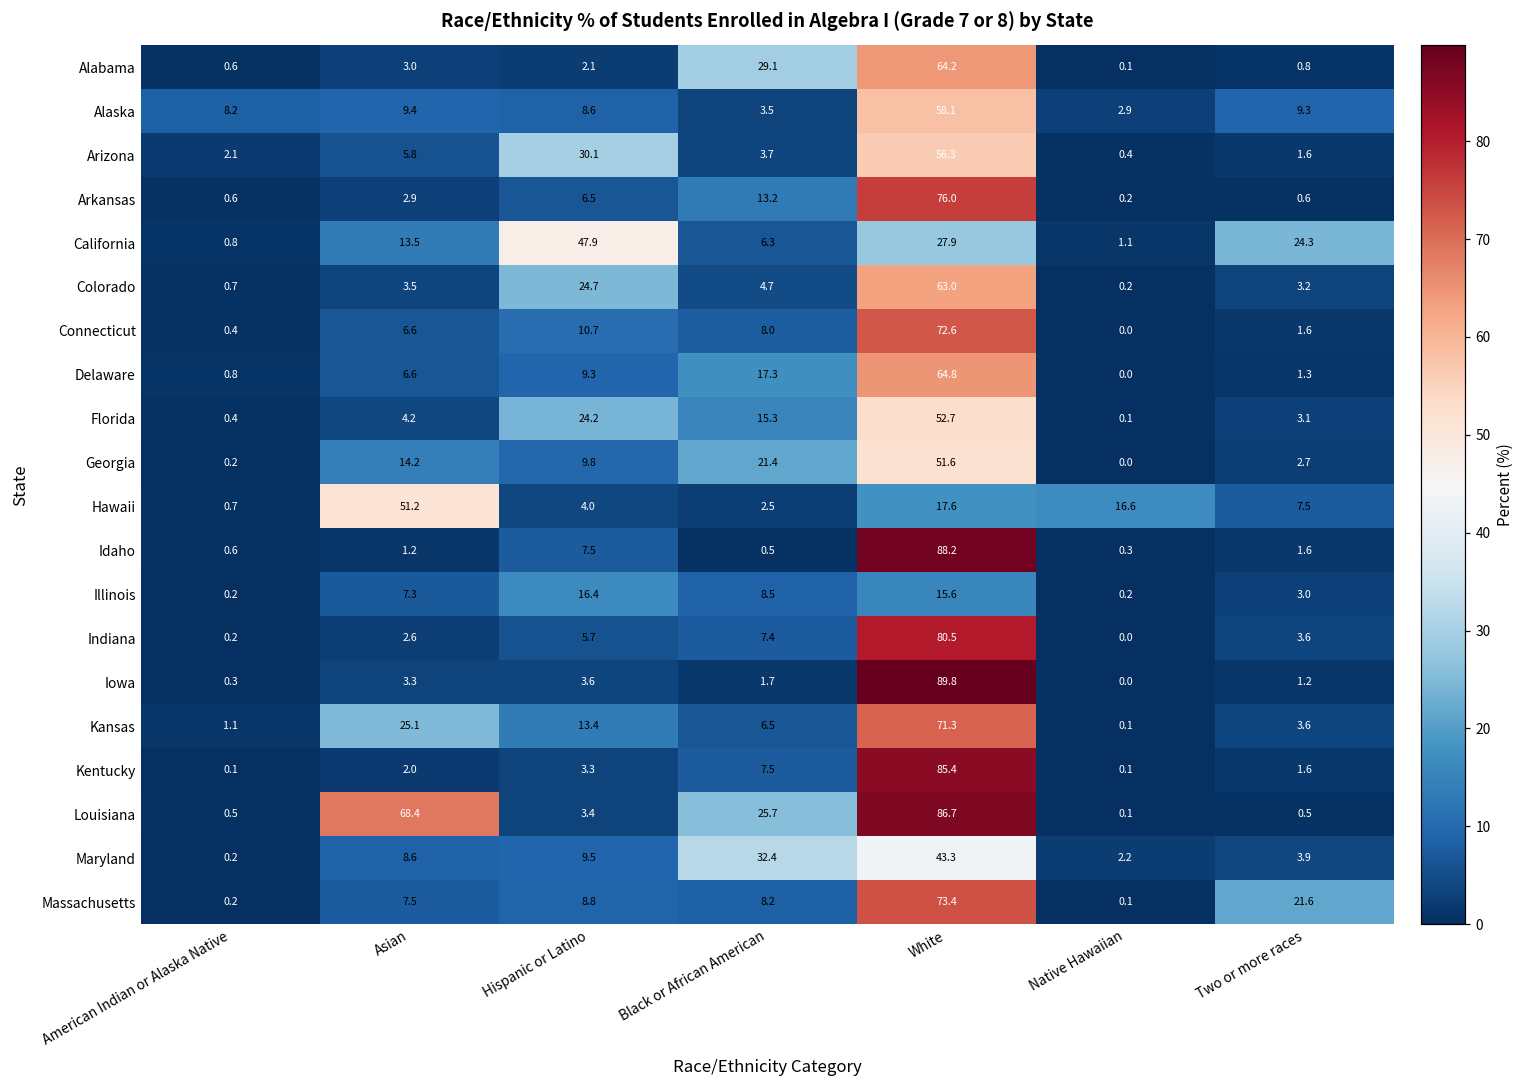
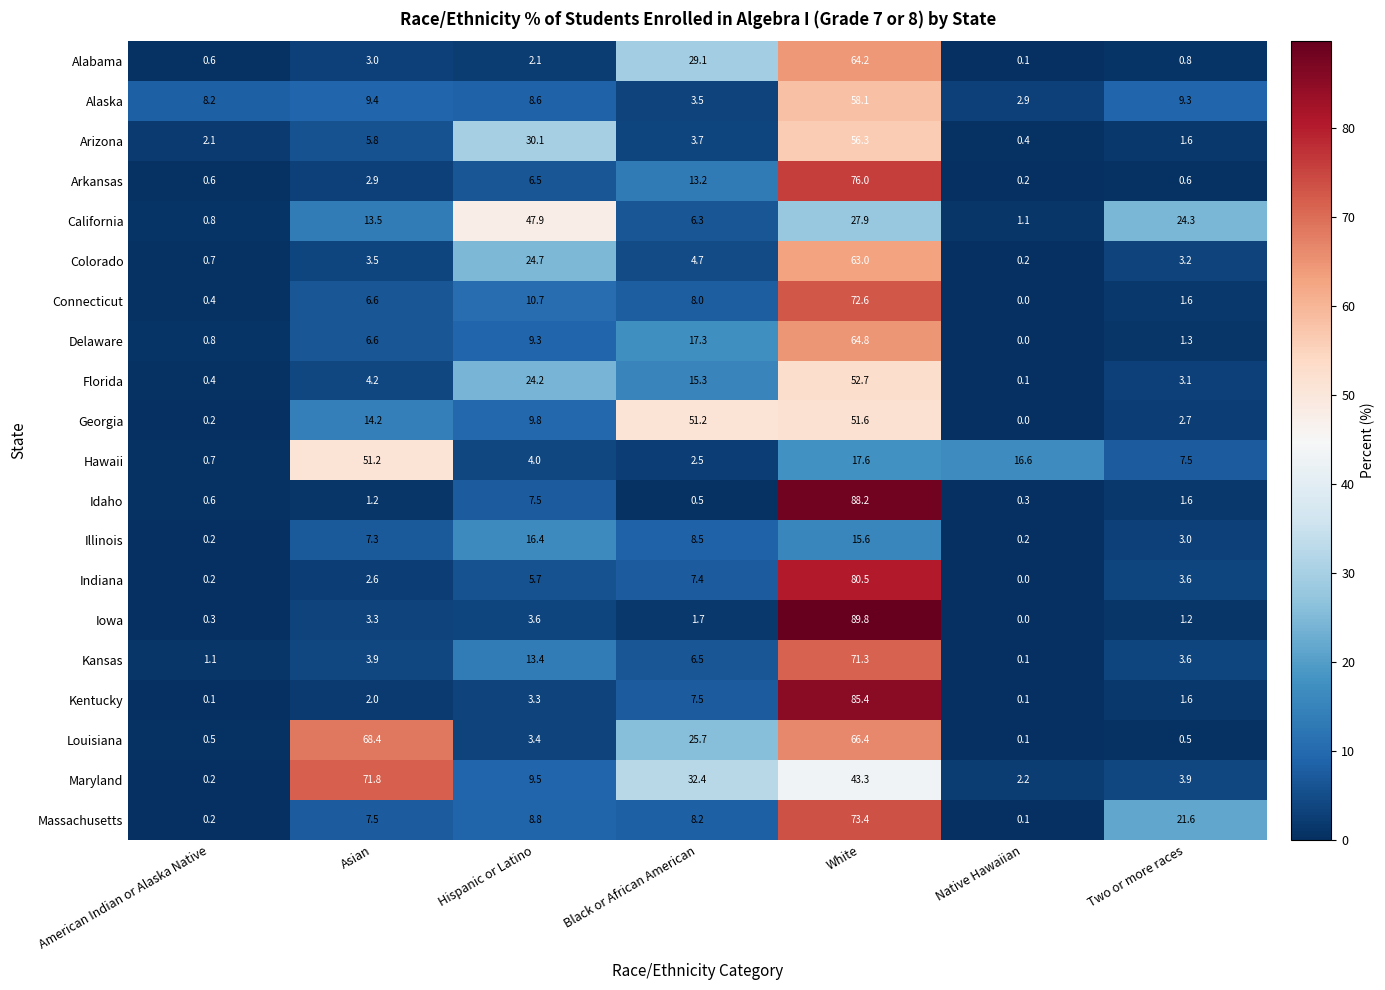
Georgia, Black or African American: 21.4 -> 51.2
Kansas, Asian: 25.1 -> 3.9
Louisiana, White: 86.7 -> 66.4
Maryland, Asian: 8.6 -> 71.8
